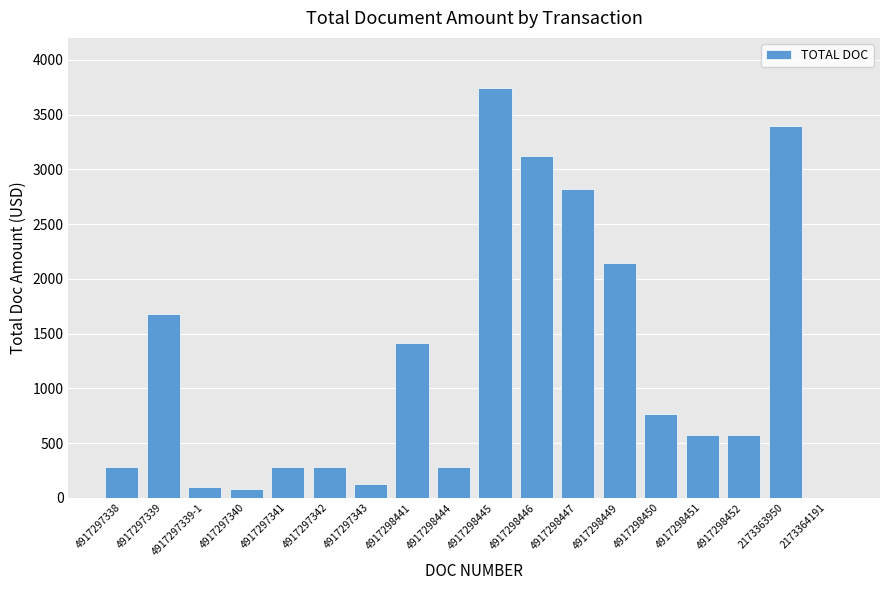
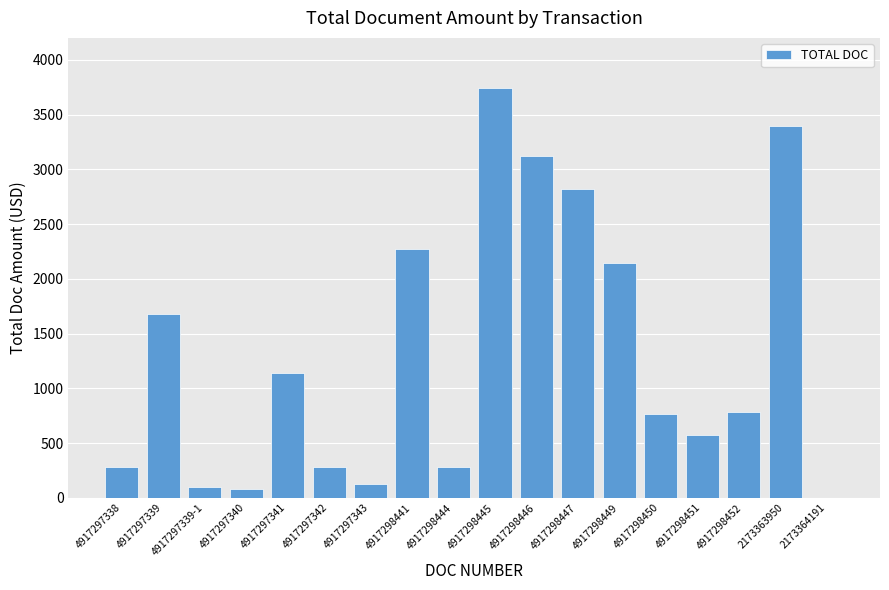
4917297341: 280 -> 1140
4917298441: 1410 -> 2270
4917298452: 580 -> 780
